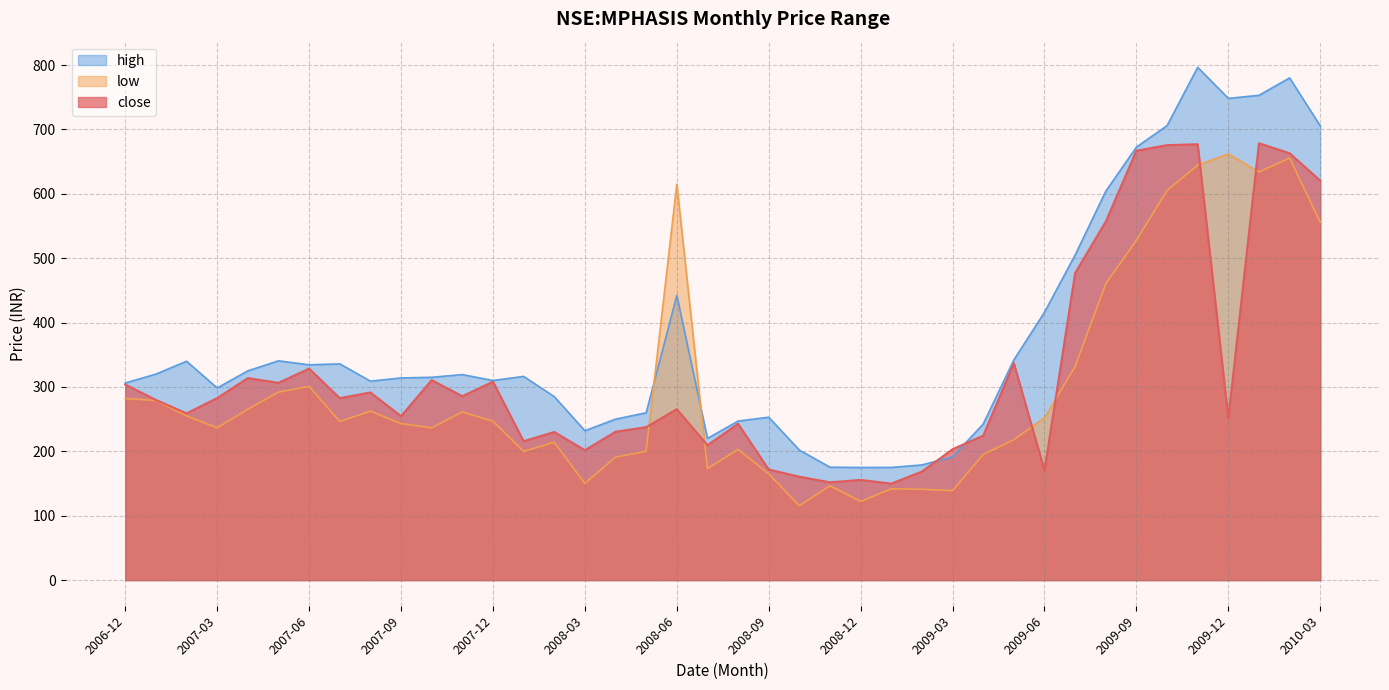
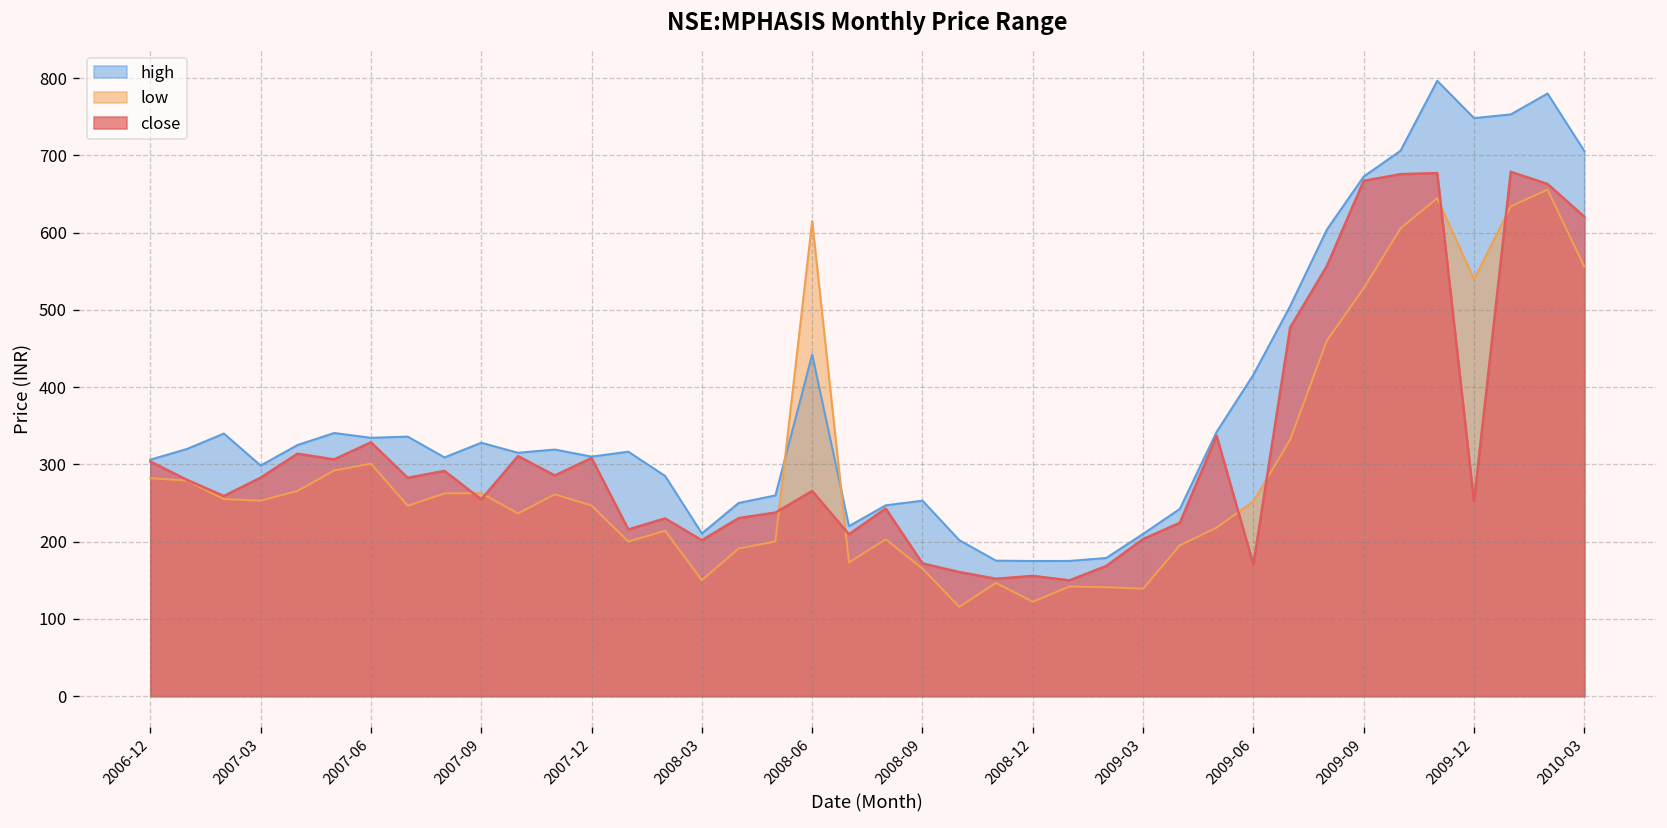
low, 2007-03: 240 -> 250
high, 2007-09: 310 -> 330
low, 2007-09: 240 -> 260
high, 2008-03: 230 -> 210
high, 2009-03: 190 -> 210
low, 2009-12: 660 -> 540
